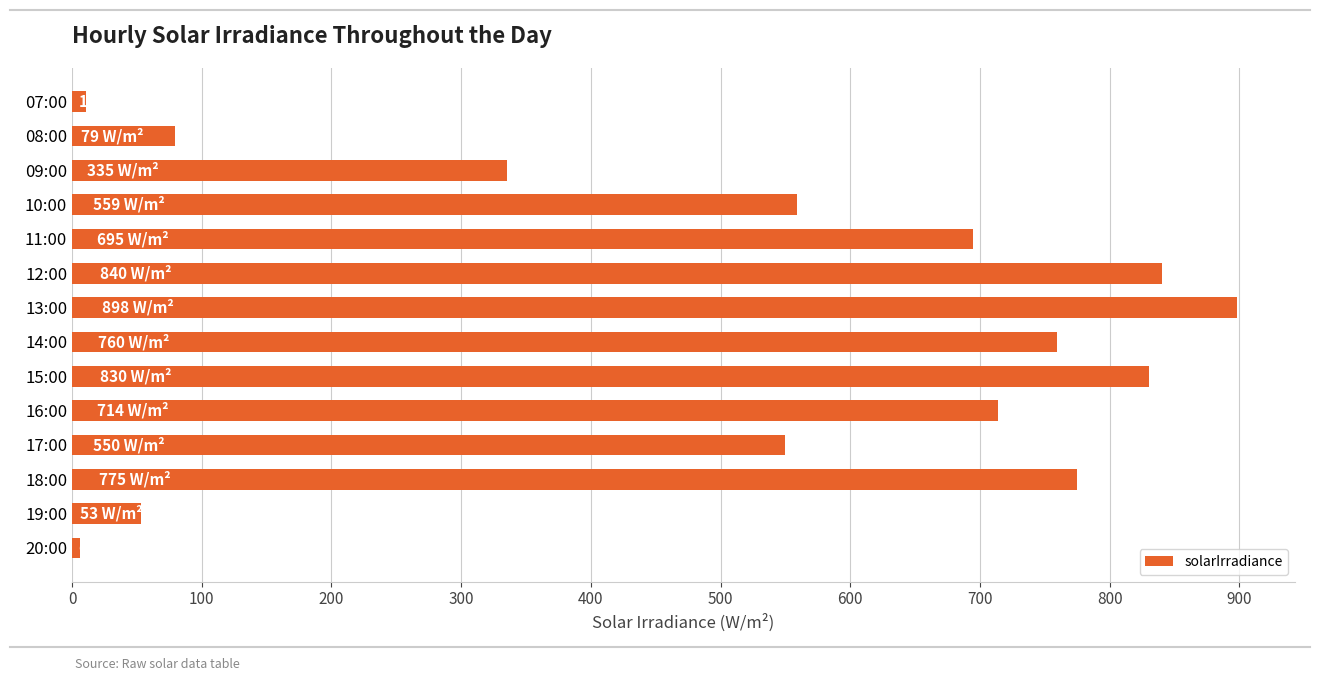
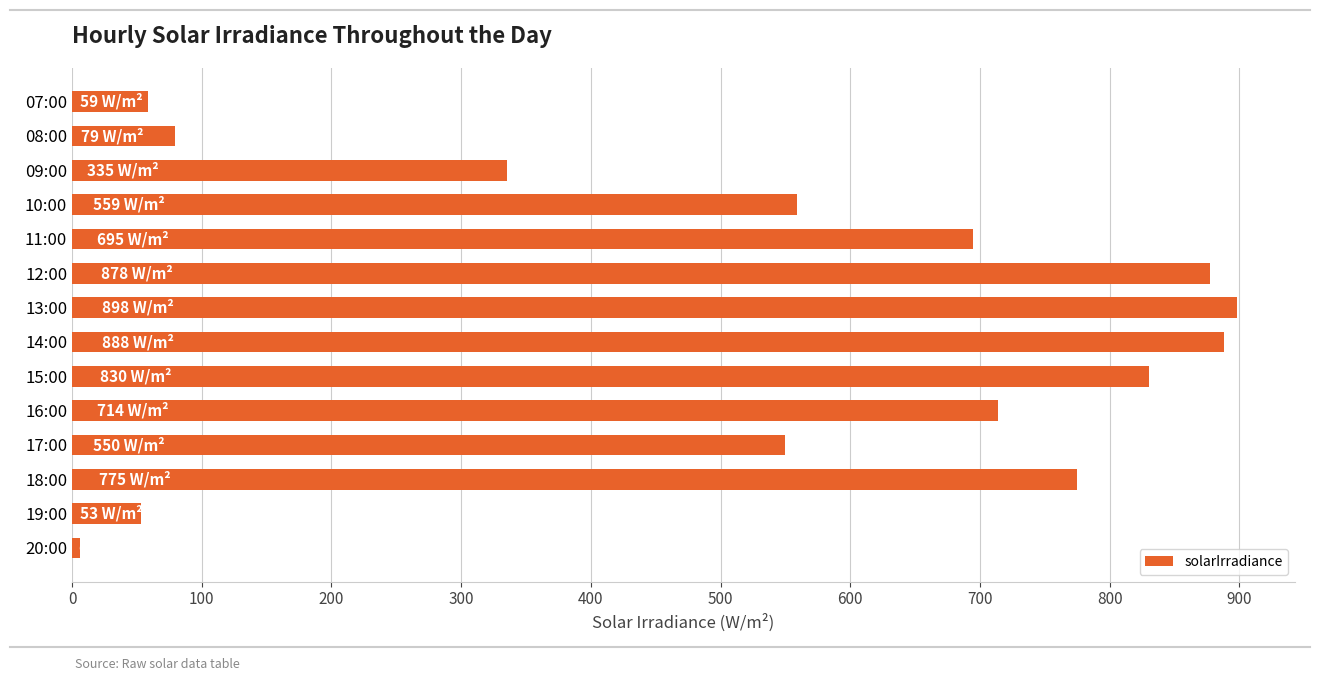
07:00: 11 -> 59
12:00: 840 -> 878
14:00: 760 -> 888
